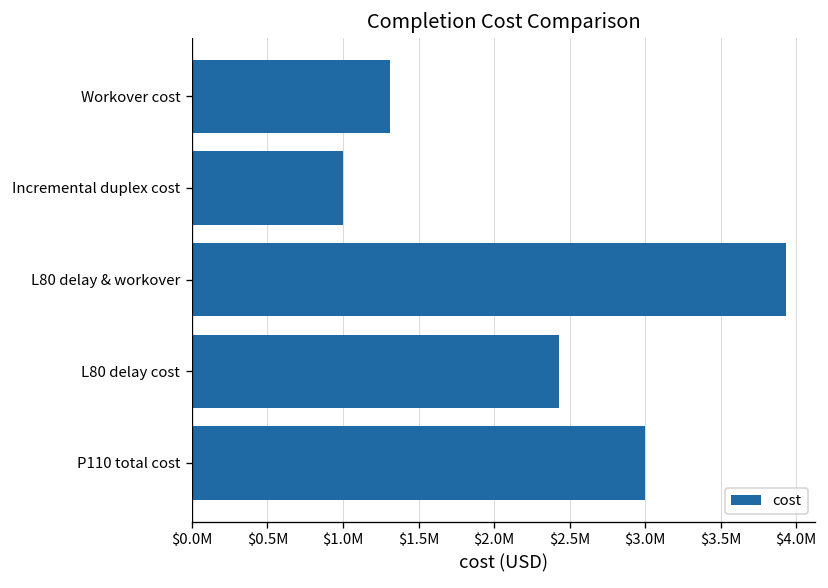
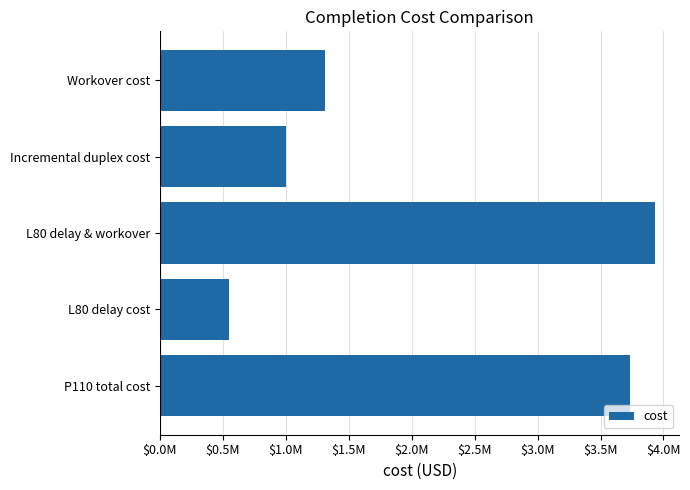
L80 delay cost: $2430000 -> $550000
P110 total cost: $3000000 -> $3730000
